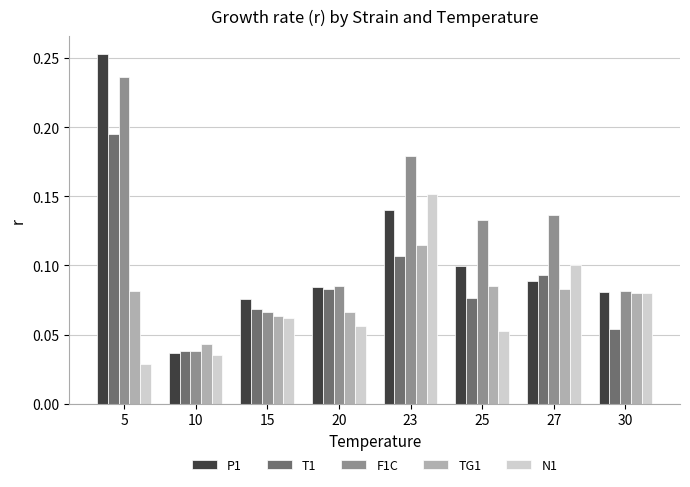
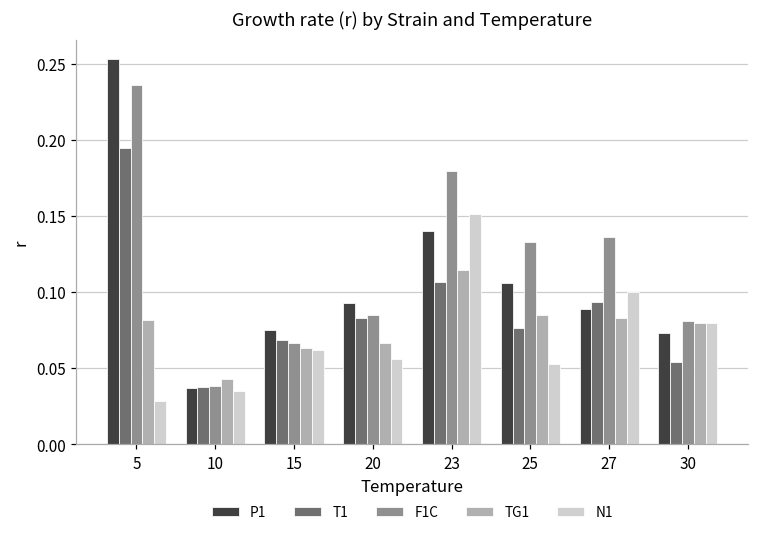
P1, 20: 0.084 -> 0.093
P1, 25: 0.100 -> 0.106
P1, 30: 0.081 -> 0.073
